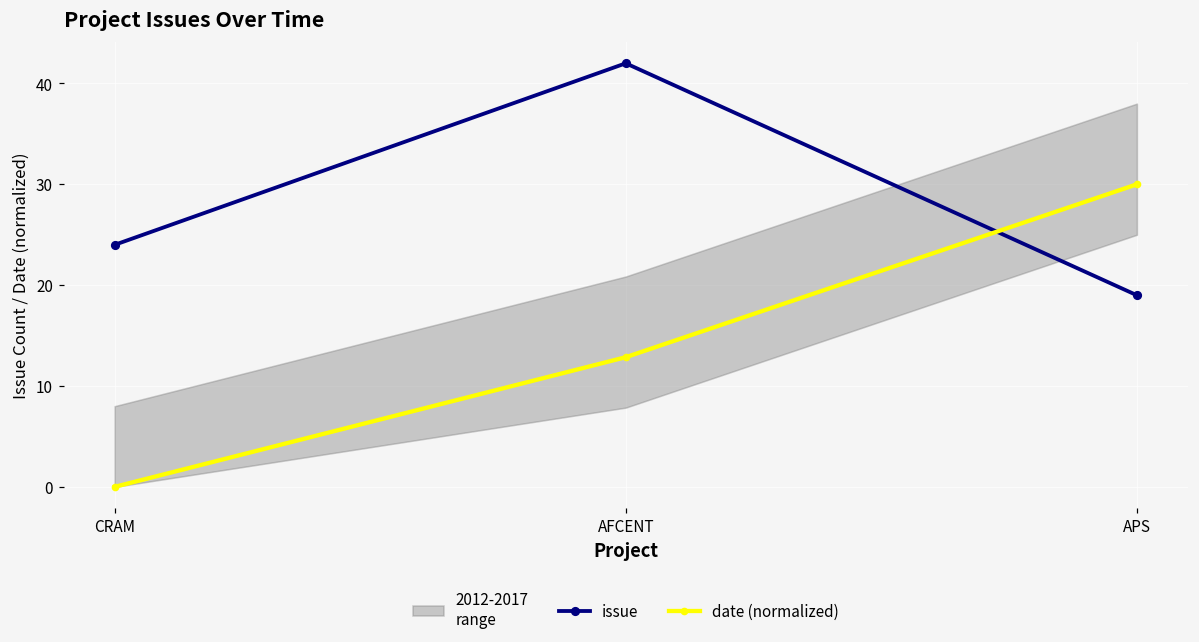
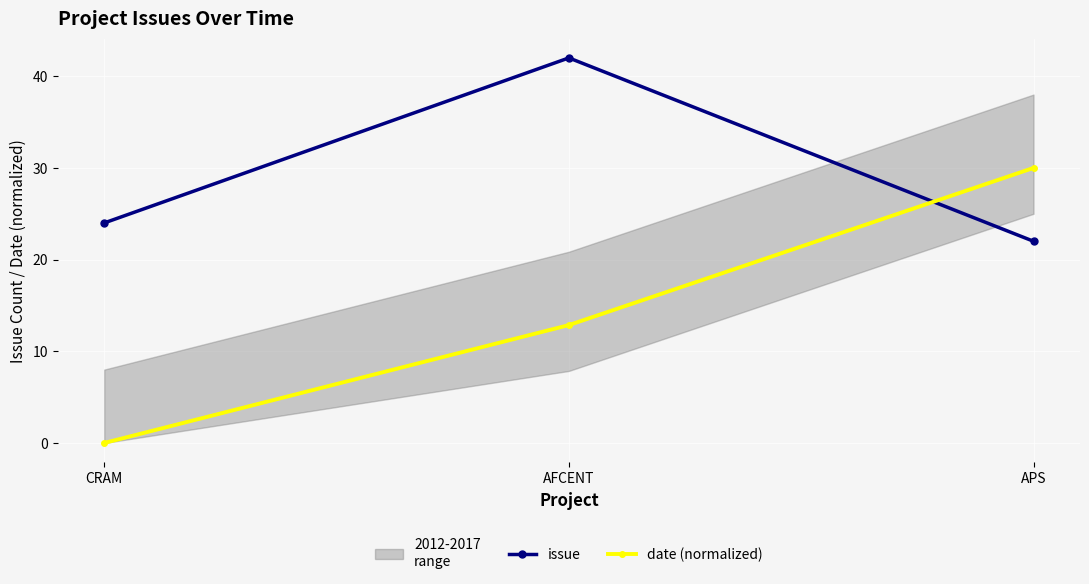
issue, APS: 19 -> 22
